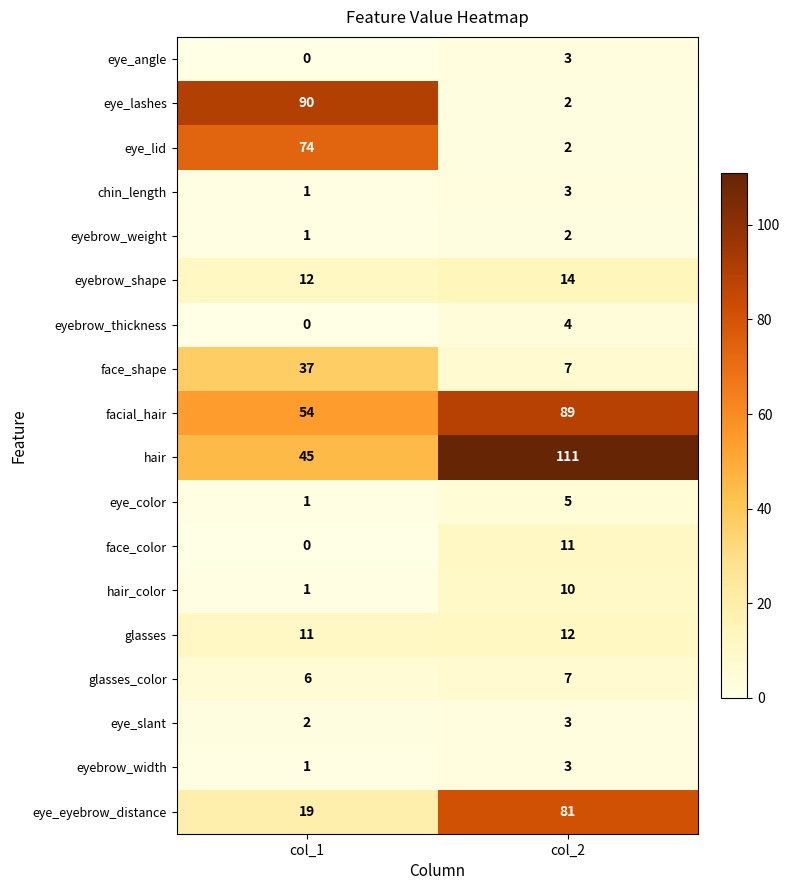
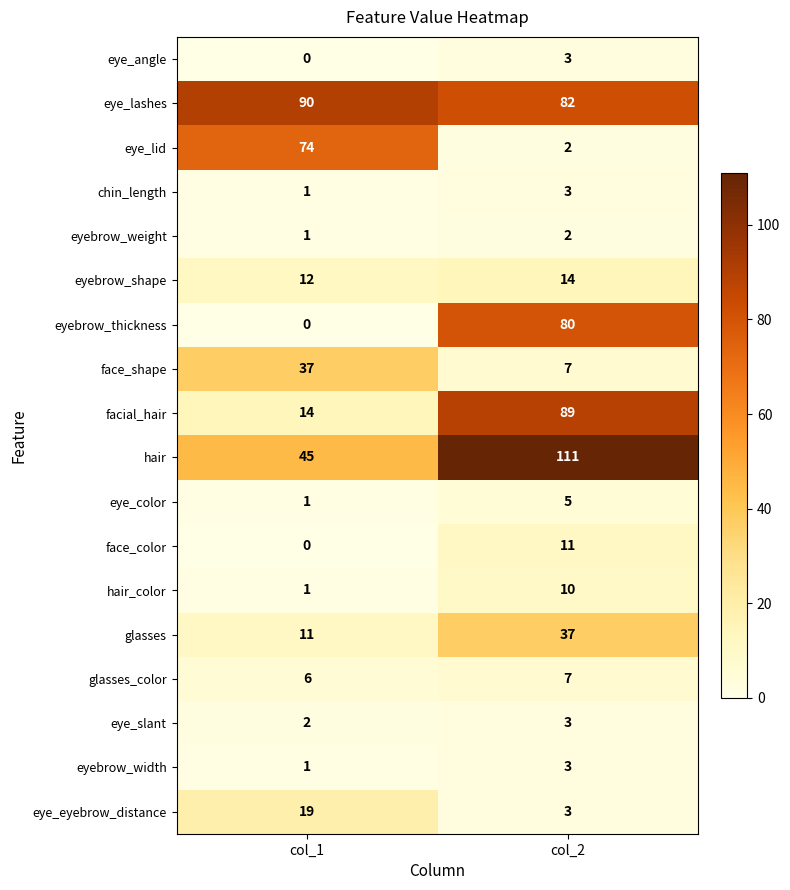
eye_lashes, col_2: 2 -> 82
eyebrow_thickness, col_2: 4 -> 80
facial_hair, col_1: 54 -> 14
glasses, col_2: 12 -> 37
eye_eyebrow_distance, col_2: 81 -> 3
